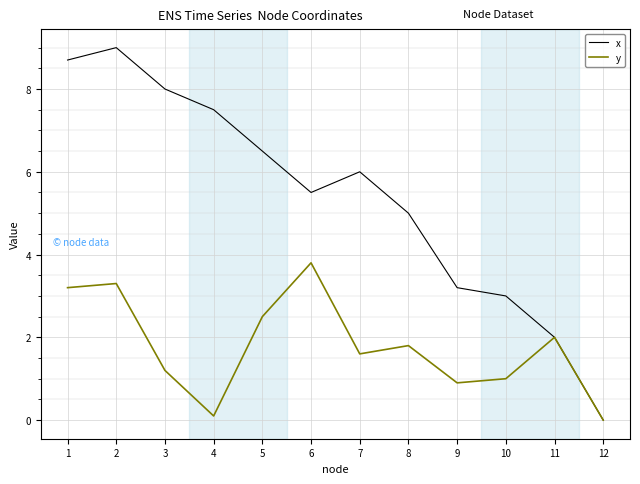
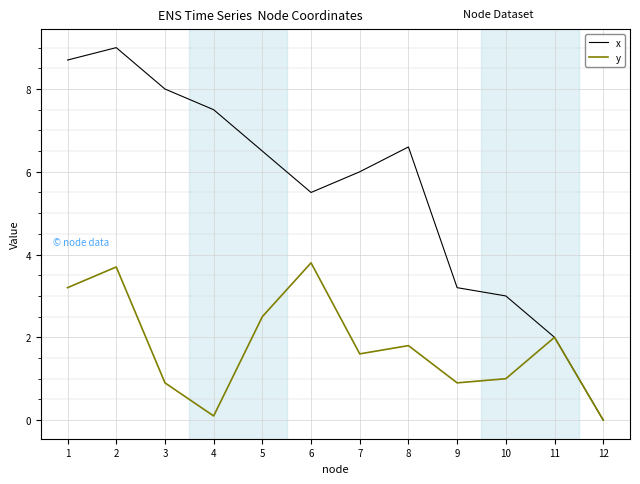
y, 2: 3.3 -> 3.7
y, 3: 1.2 -> 0.9
x, 8: 5.0 -> 6.6
